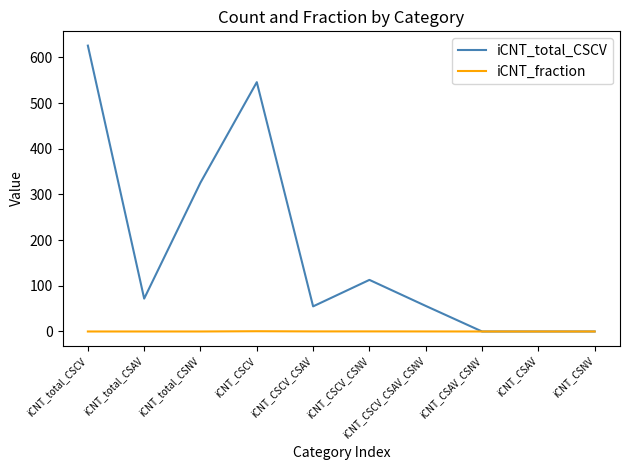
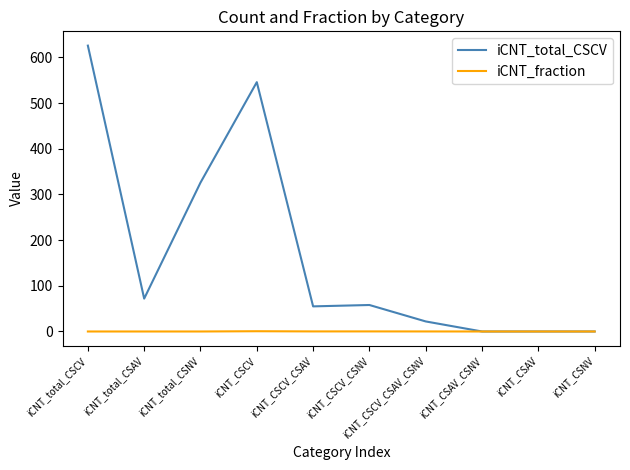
iCNT_total_CSCV, iCNT_CSCV_CSNV: 110 -> 60
iCNT_total_CSCV, iCNT_CSCV_CSAV_CSNV: 60 -> 20
